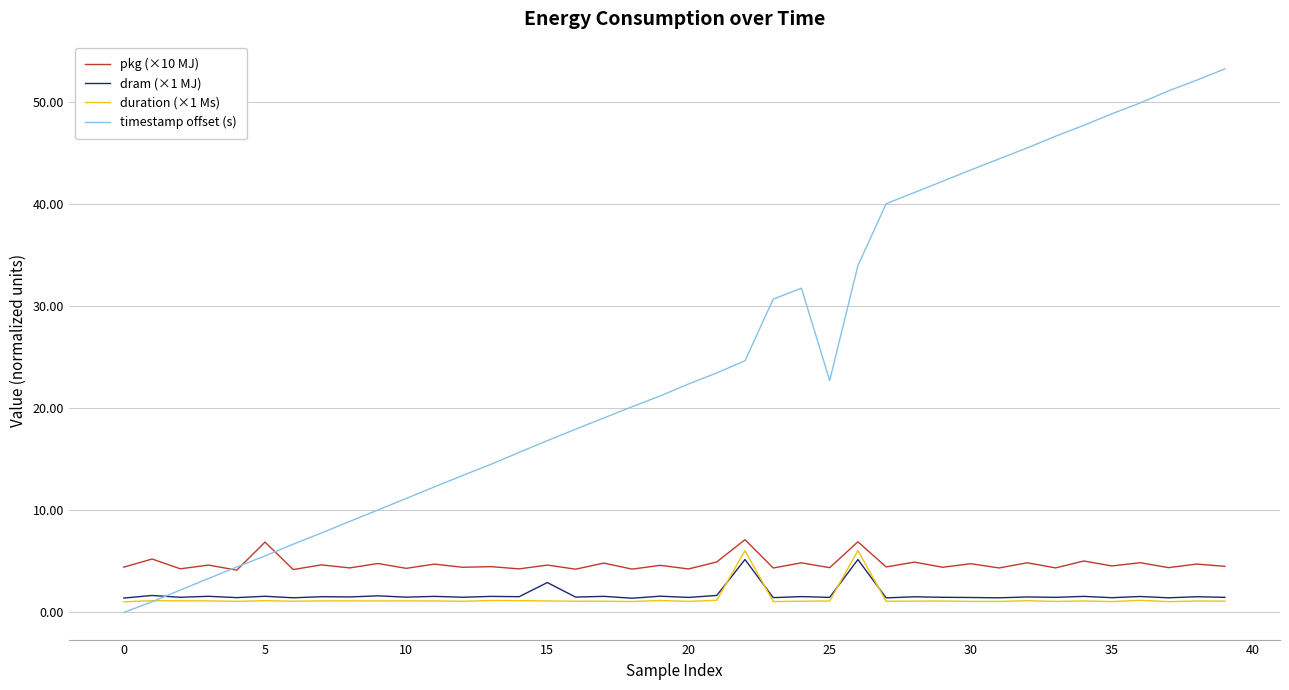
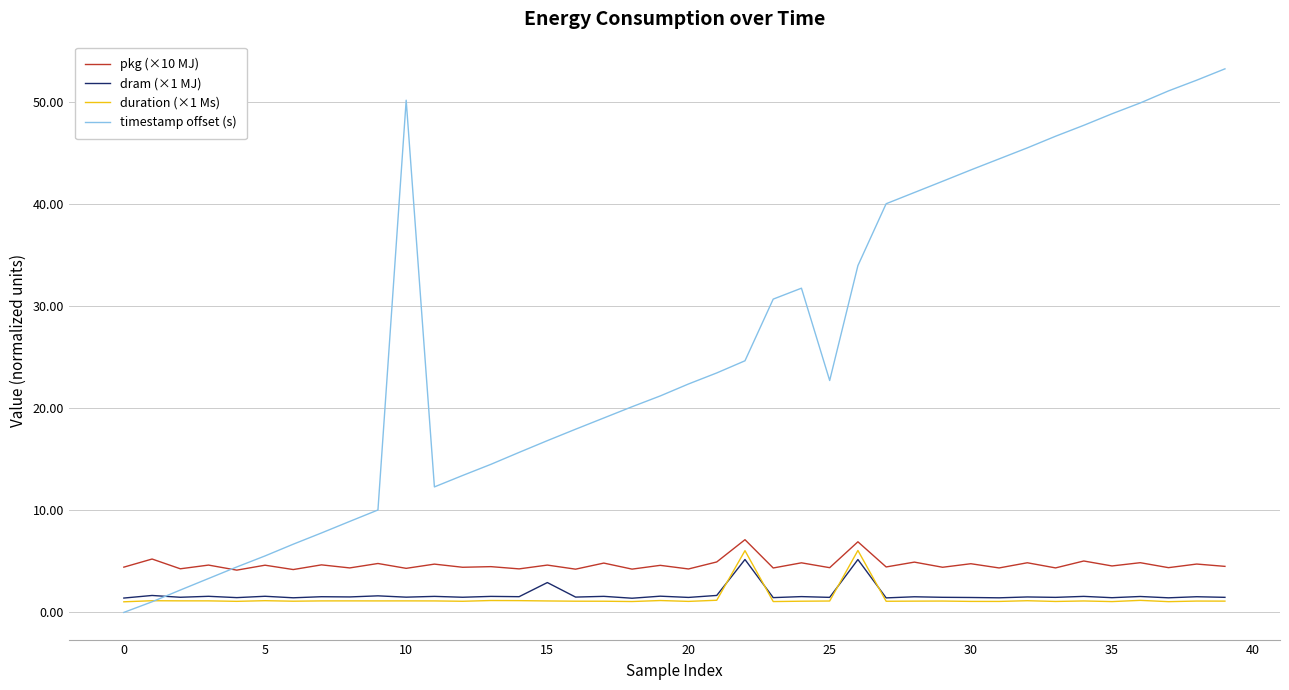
pkg (×10 MJ), 5: 6.9 -> 4.6
timestamp offset (s), 10: 11.2 -> 50.2
